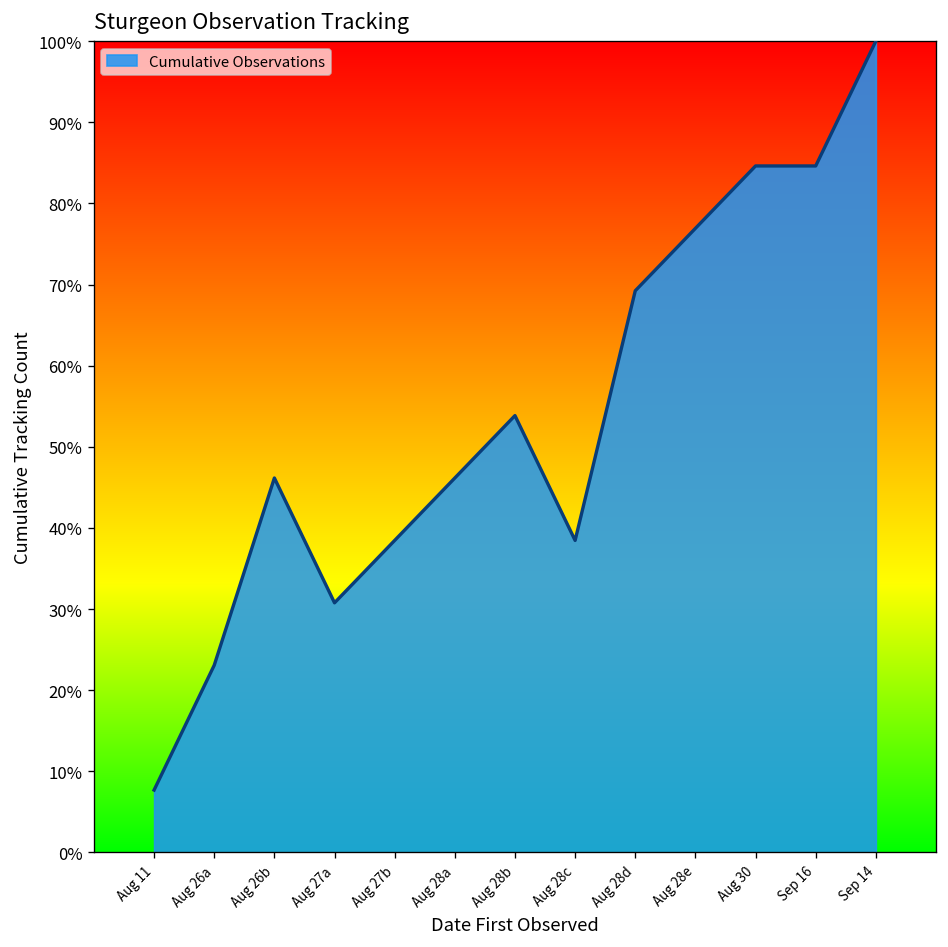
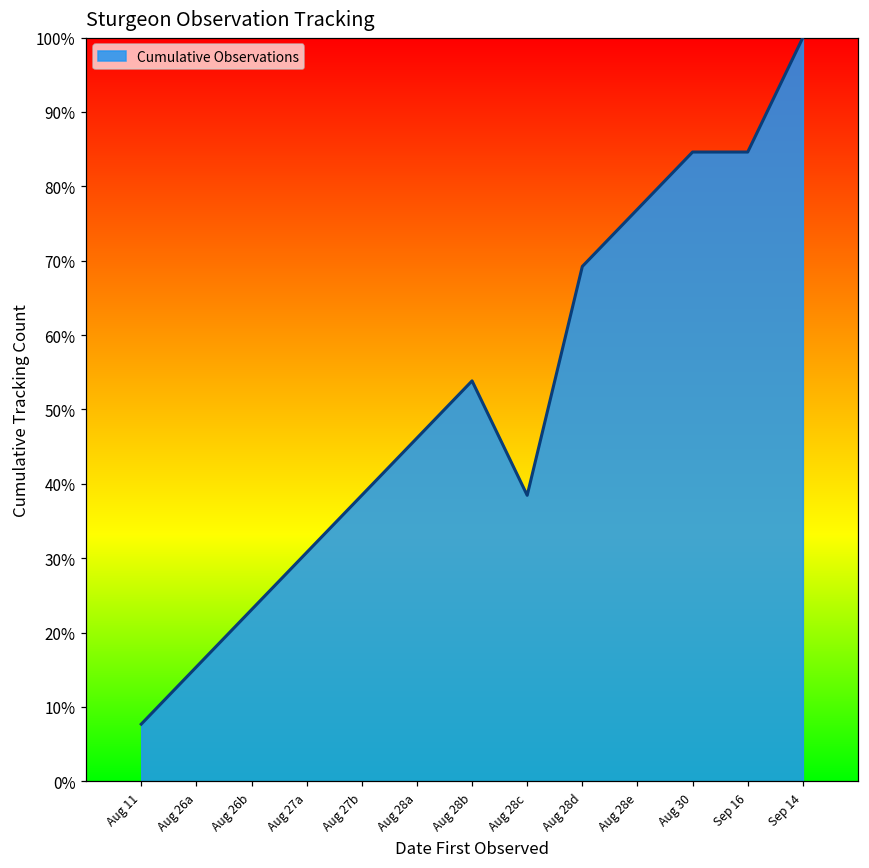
Aug 26a: 23% -> 15%
Aug 26b: 46% -> 23%
